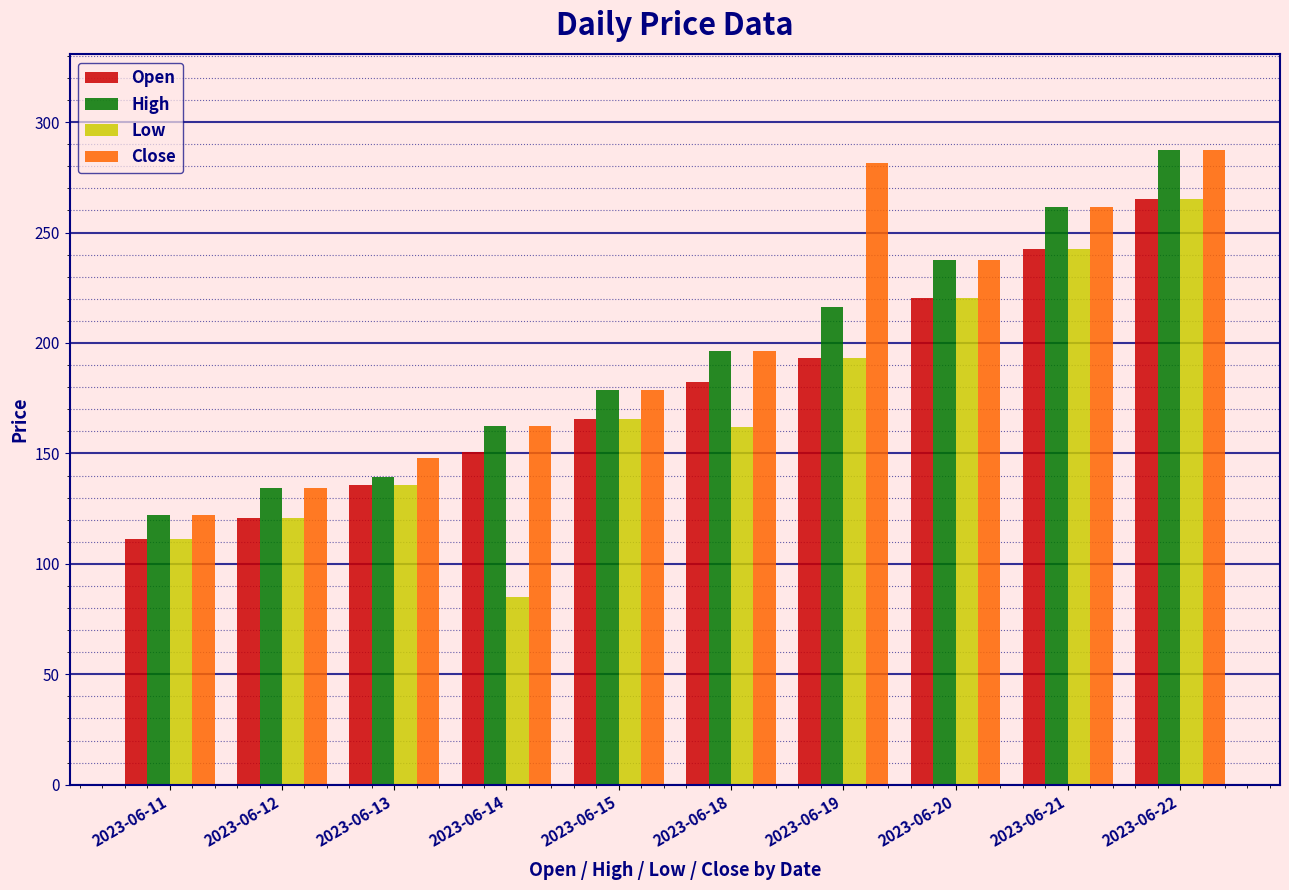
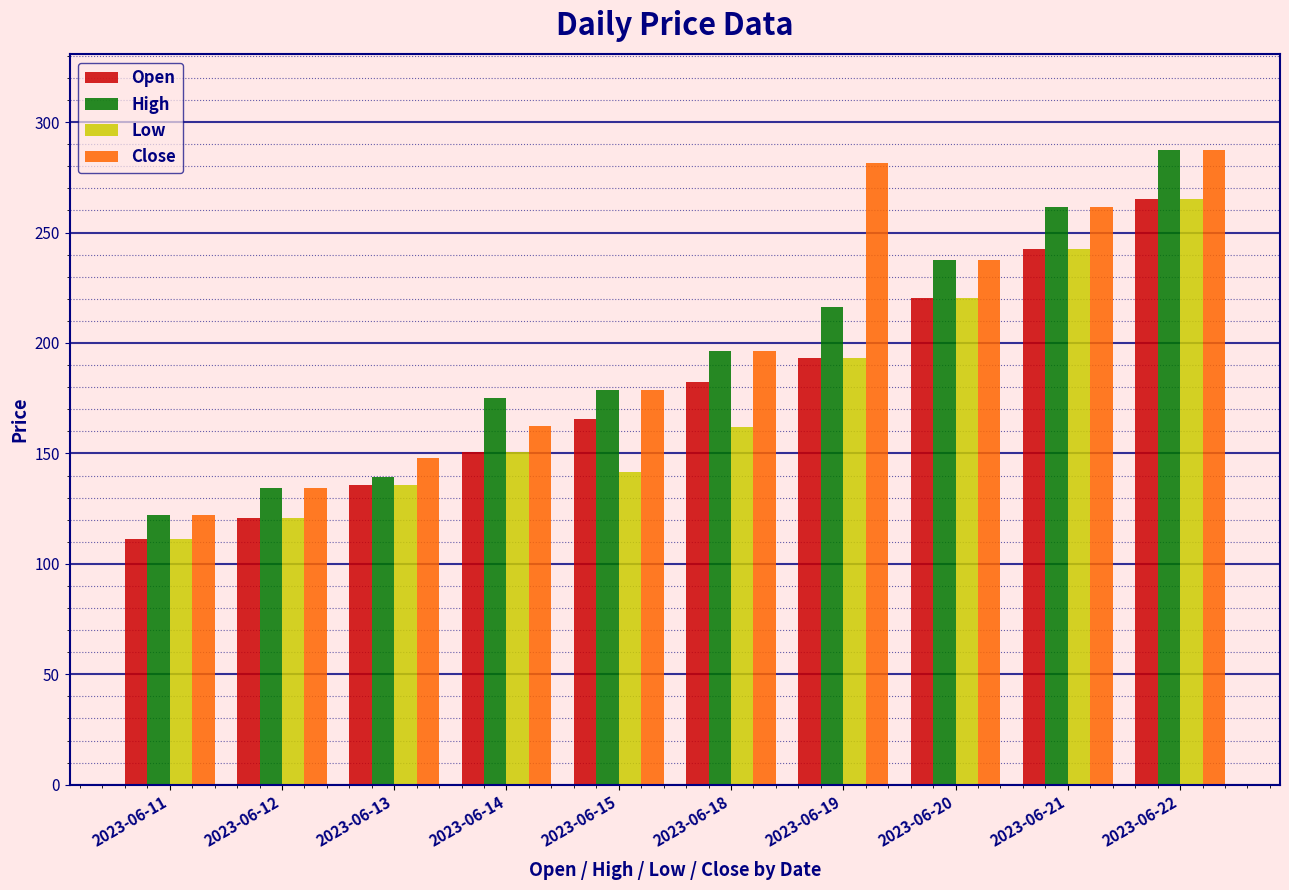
High, 2023-06-14: 163 -> 175
Low, 2023-06-14: 85 -> 151
Low, 2023-06-15: 166 -> 141
